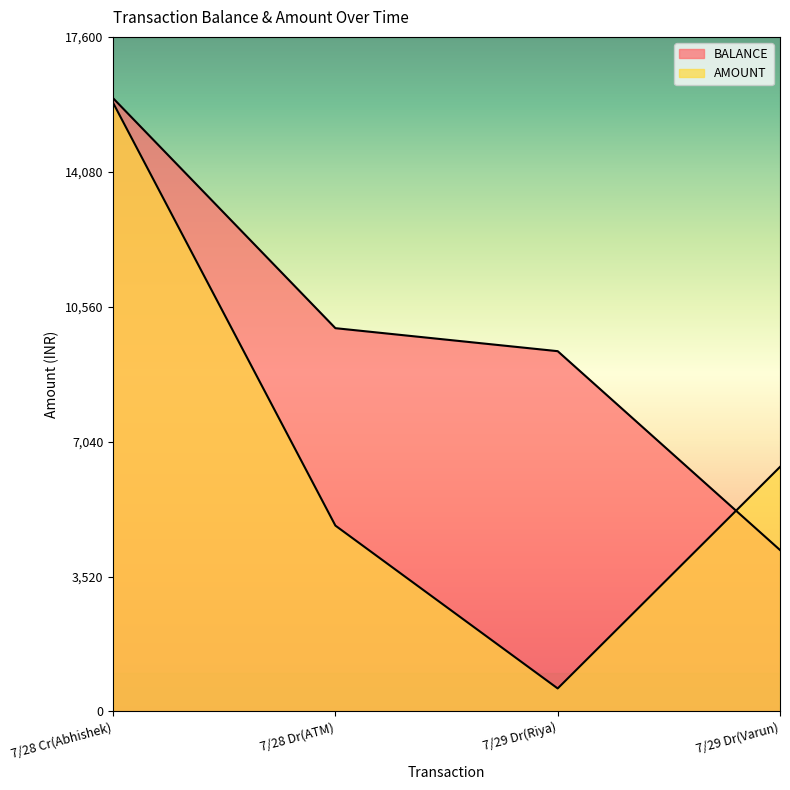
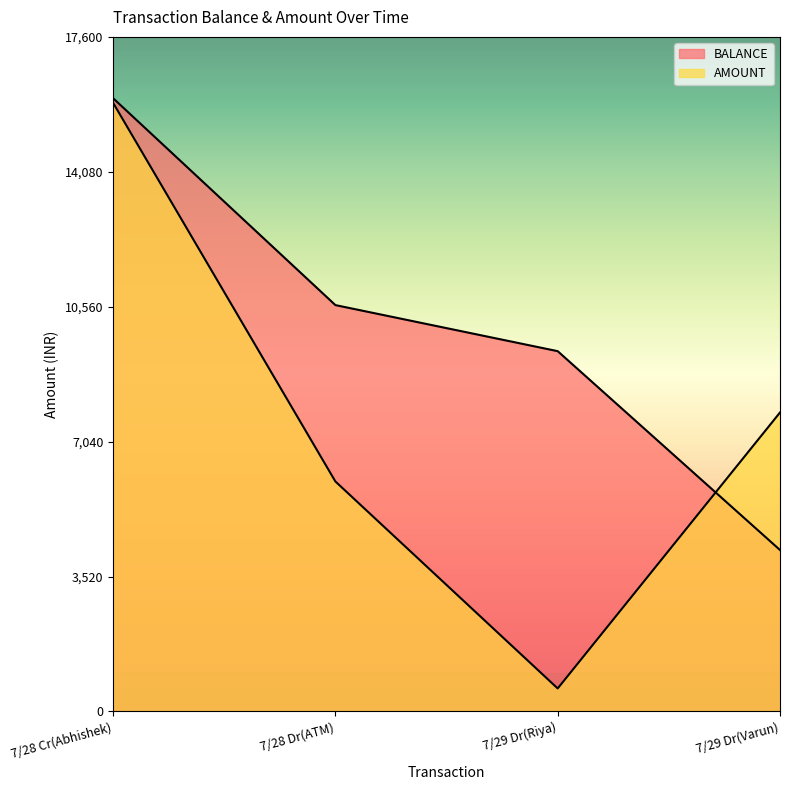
BALANCE, 7/28 Dr(ATM): 10,000 -> 10,600
AMOUNT, 7/28 Dr(ATM): 4,800 -> 6,000
AMOUNT, 7/29 Dr(Varun): 6,400 -> 7,800
